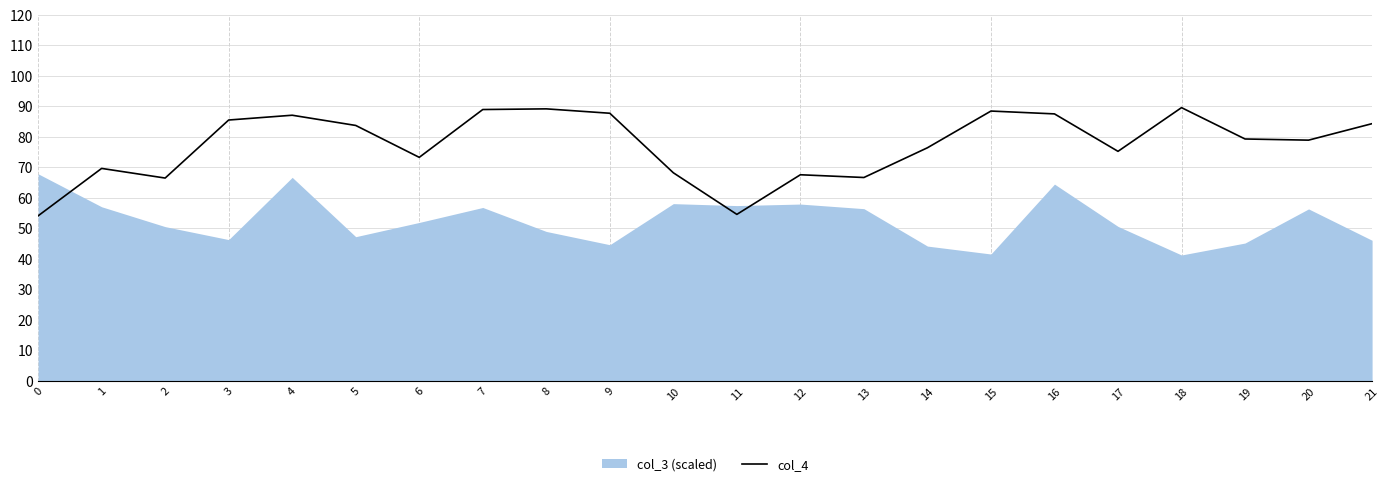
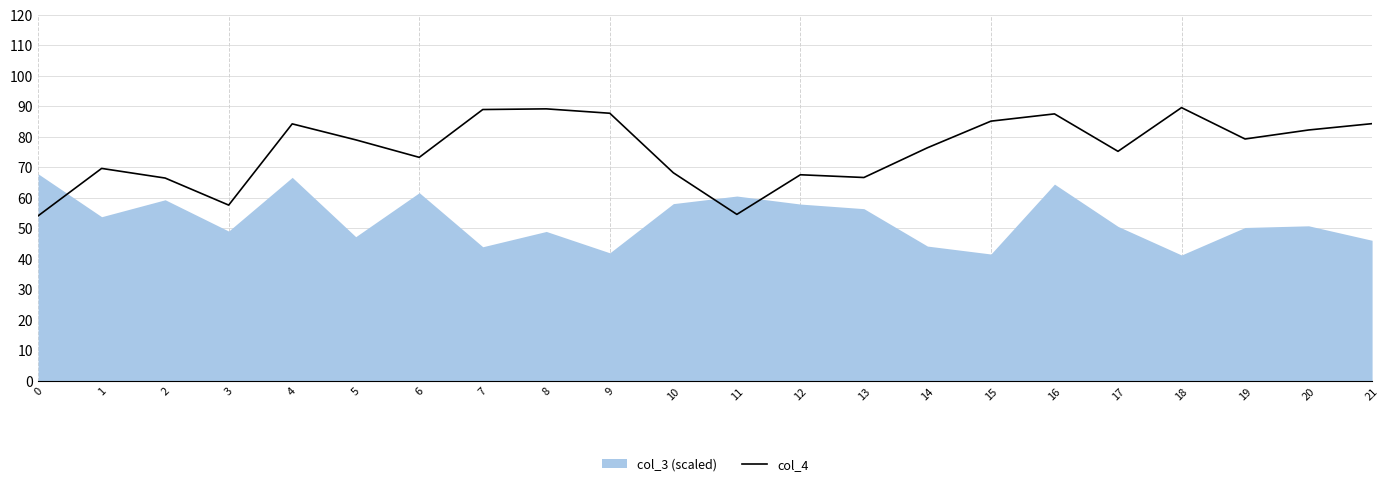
col_3 (scaled), 1: 57 -> 54
col_3 (scaled), 2: 51 -> 59
col_4, 3: 86 -> 58
col_3 (scaled), 3: 46 -> 49
col_4, 4: 87 -> 84
col_4, 5: 84 -> 79
col_3 (scaled), 6: 52 -> 62
col_3 (scaled), 7: 57 -> 44
col_3 (scaled), 9: 45 -> 42
col_3 (scaled), 11: 57 -> 61
col_4, 15: 88 -> 85
col_3 (scaled), 19: 45 -> 50
col_4, 20: 79 -> 82
col_3 (scaled), 20: 56 -> 51
